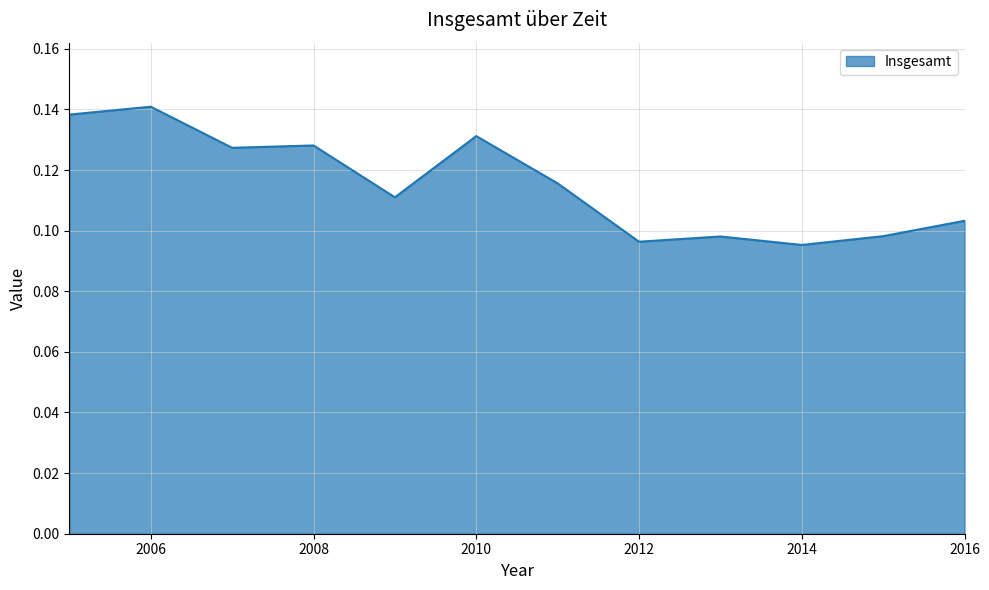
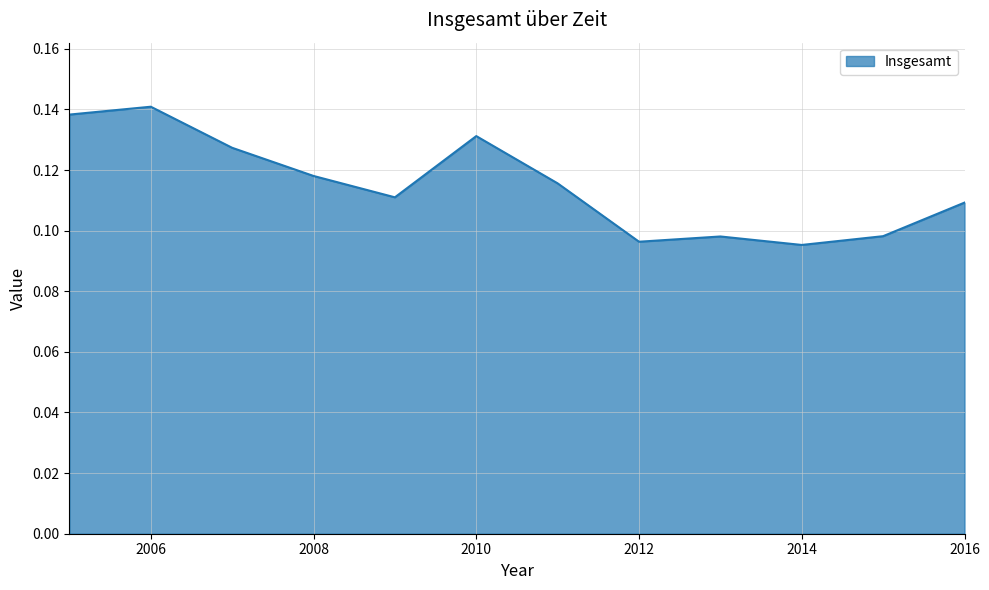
2008: 0.128 -> 0.118
2016: 0.103 -> 0.109
